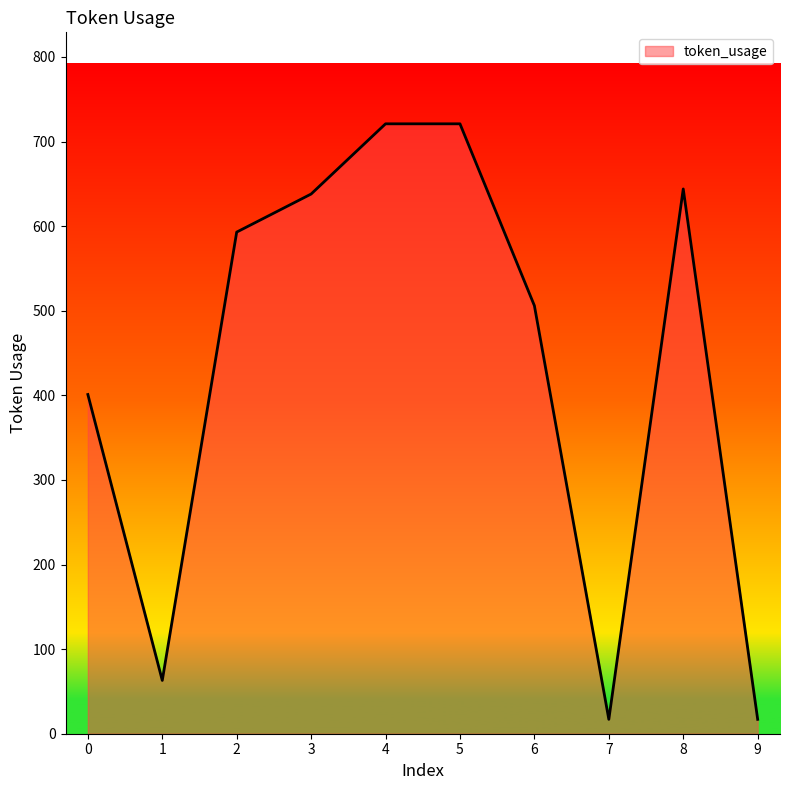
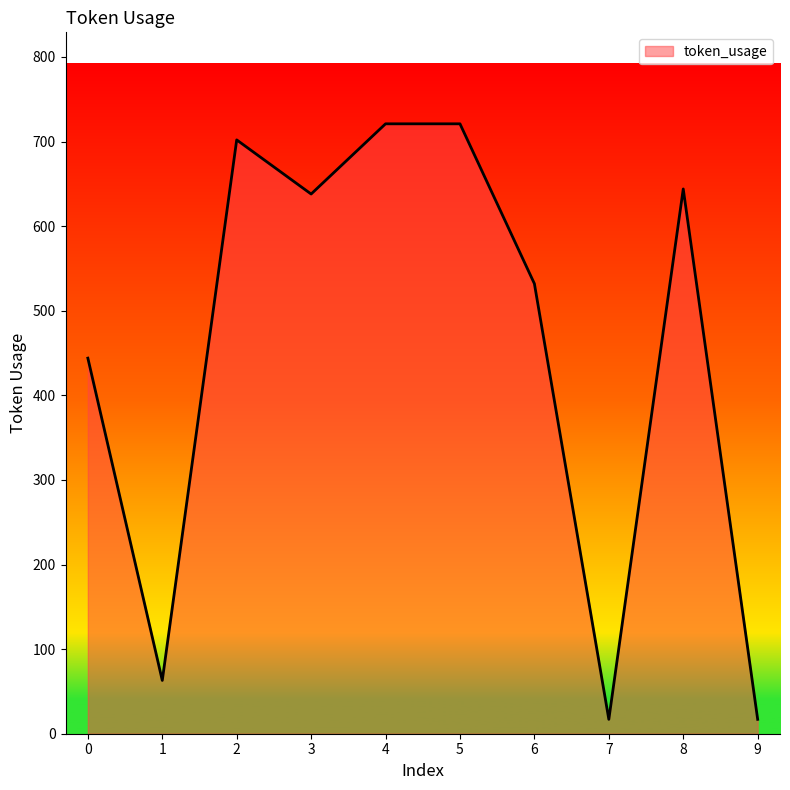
0: 400 -> 440
2: 590 -> 700
6: 510 -> 530
